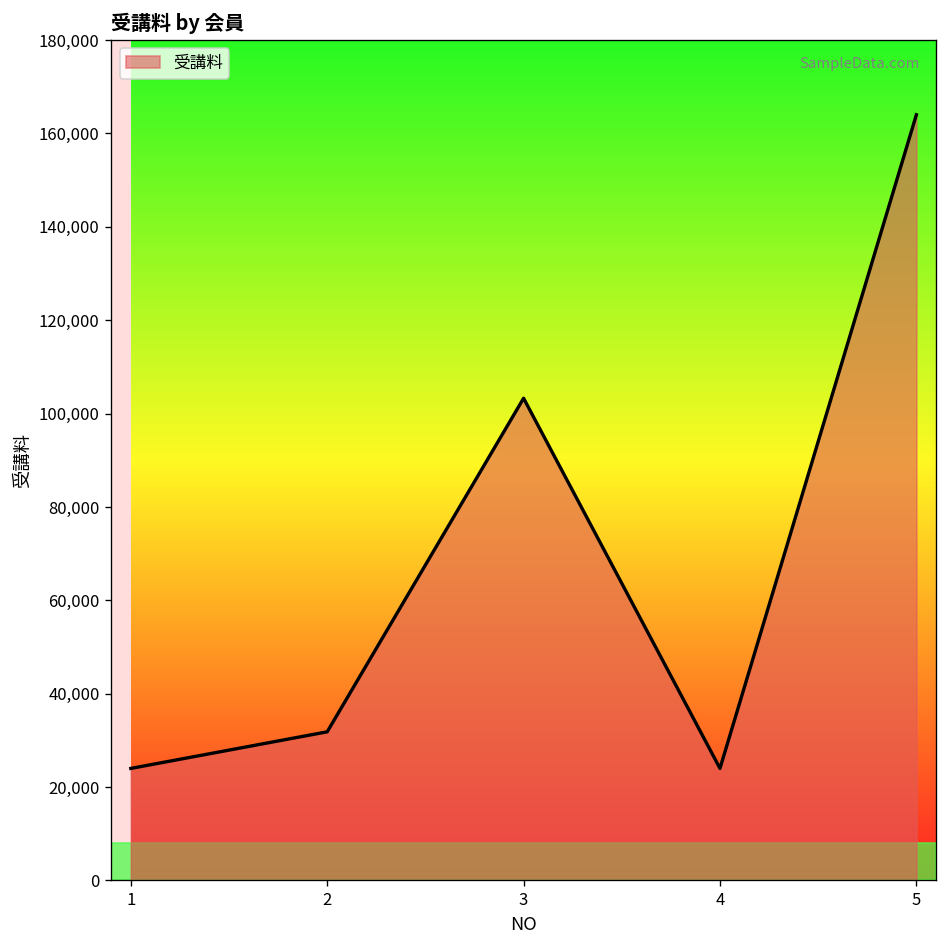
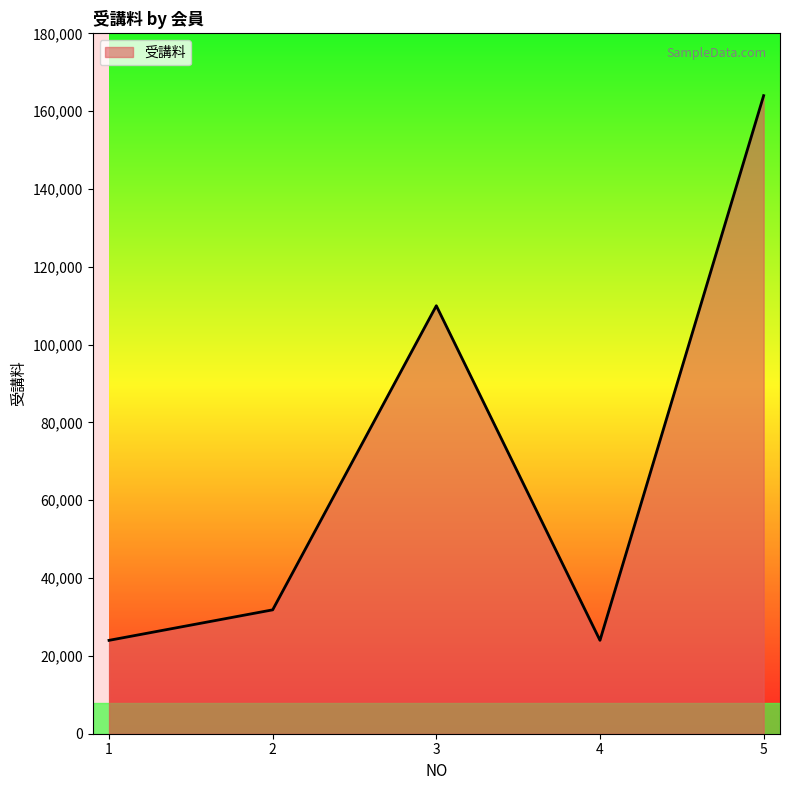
3: 103,000 -> 110,000
